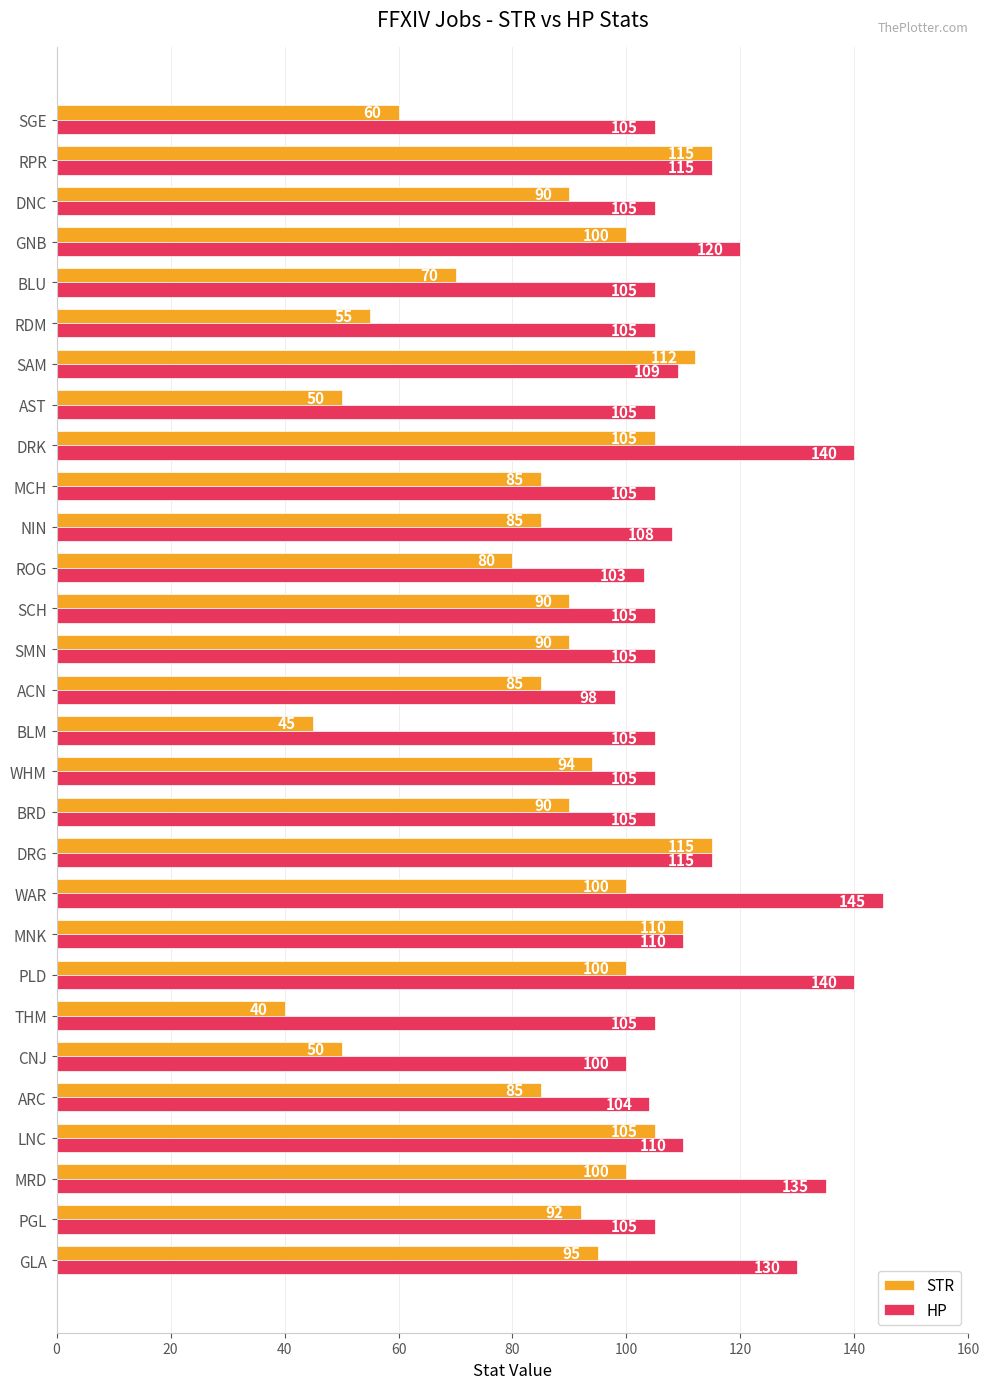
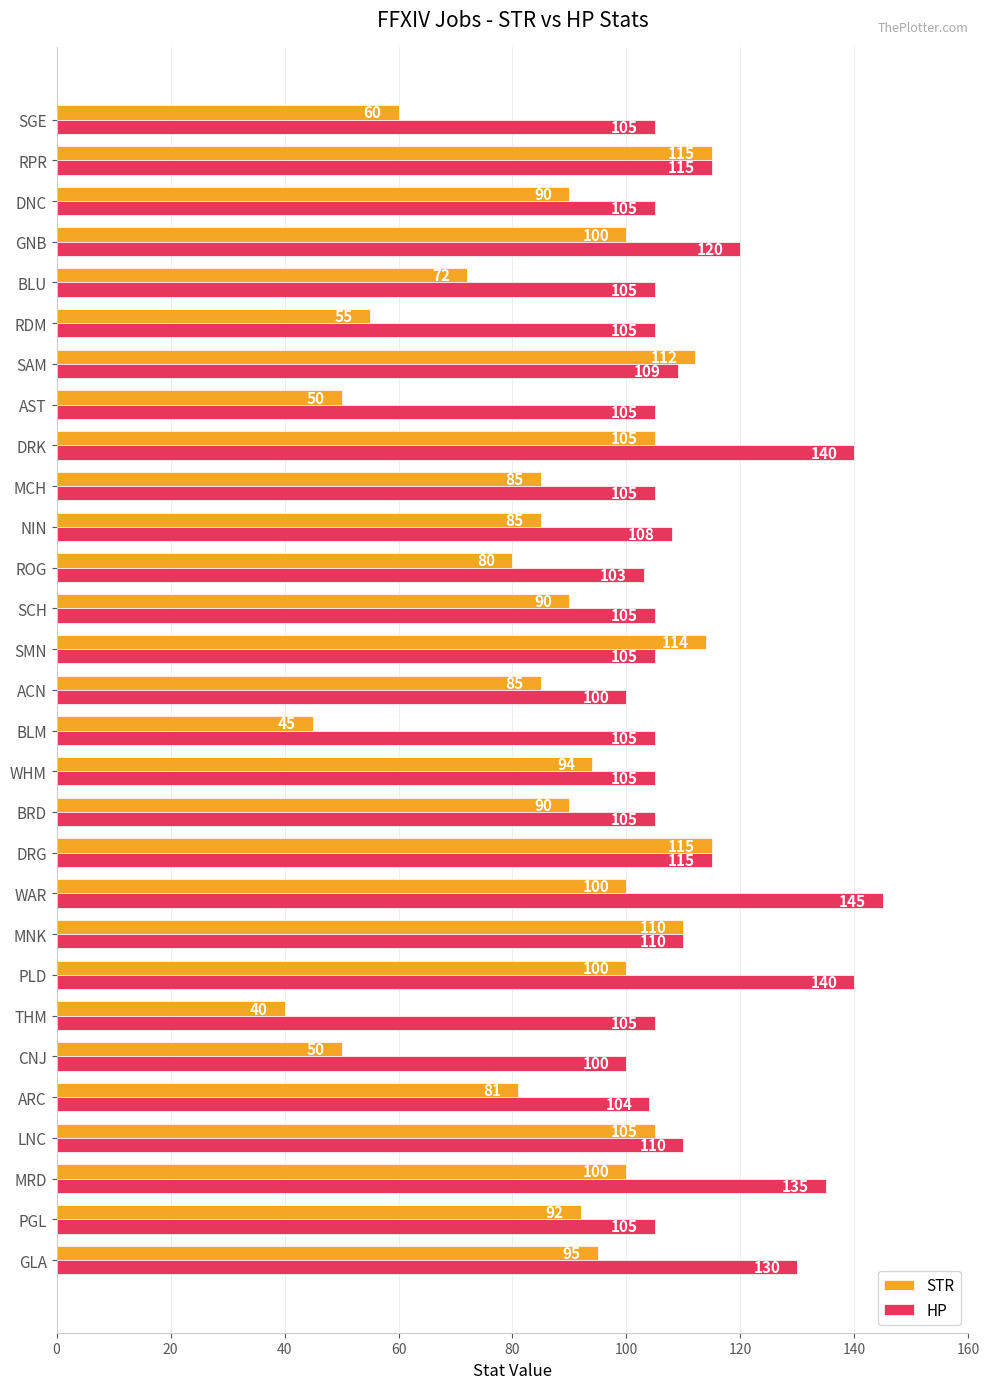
STR, BLU: 70 -> 72
STR, SMN: 90 -> 114
HP, ACN: 98 -> 100
STR, ARC: 85 -> 81
